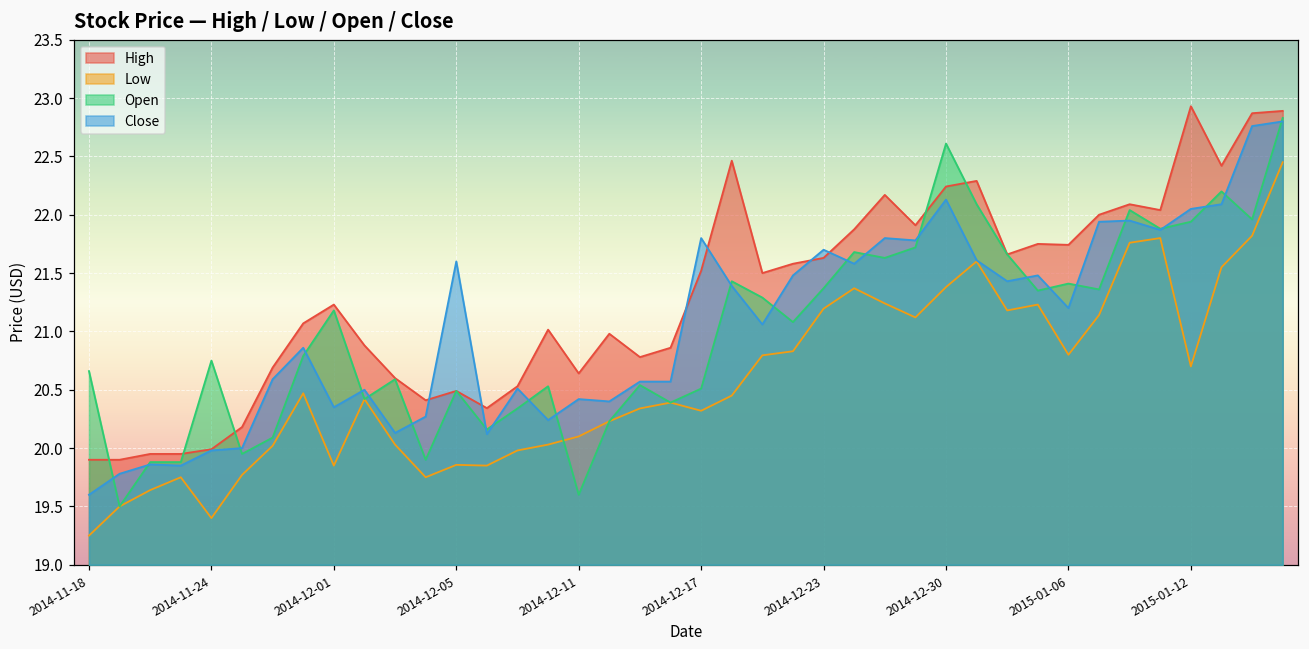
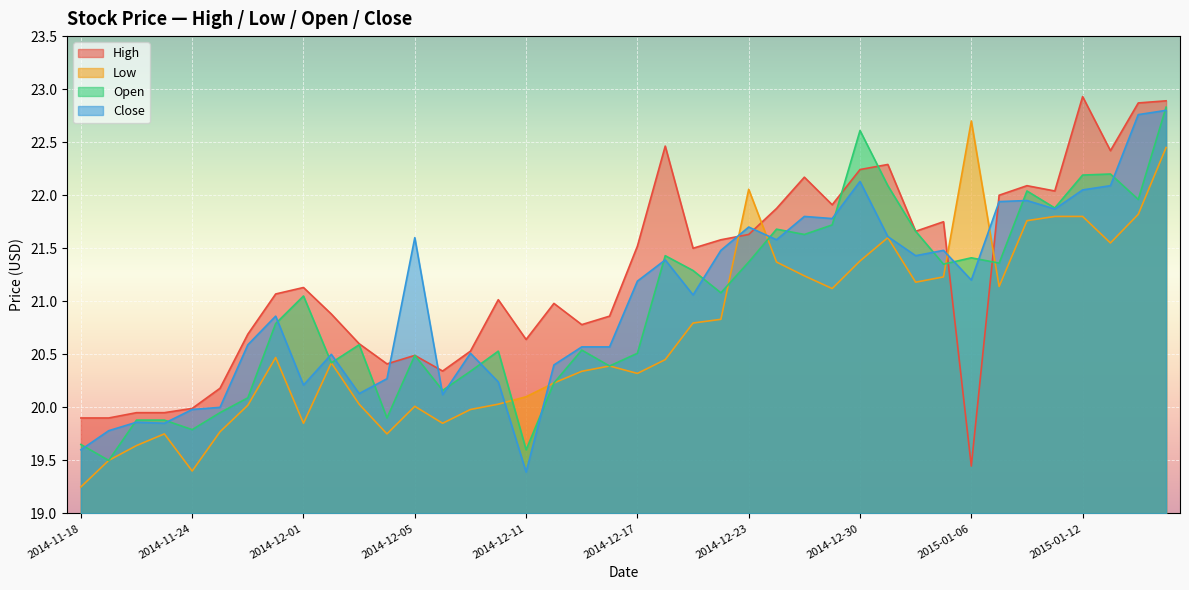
Open, 2014-11-18: 20.66 -> 19.65
Open, 2014-11-24: 20.75 -> 19.79
High, 2014-12-01: 21.23 -> 21.13
Open, 2014-12-01: 21.18 -> 21.05
Close, 2014-12-01: 20.35 -> 20.21
Low, 2014-12-05: 19.86 -> 20.01
Close, 2014-12-11: 20.42 -> 19.39
Close, 2014-12-17: 21.80 -> 21.19
Low, 2014-12-23: 21.20 -> 22.06
High, 2015-01-06: 21.74 -> 19.45
Low, 2015-01-06: 20.8 -> 22.7
Low, 2015-01-12: 20.7 -> 21.8
Open, 2015-01-12: 21.94 -> 22.19
